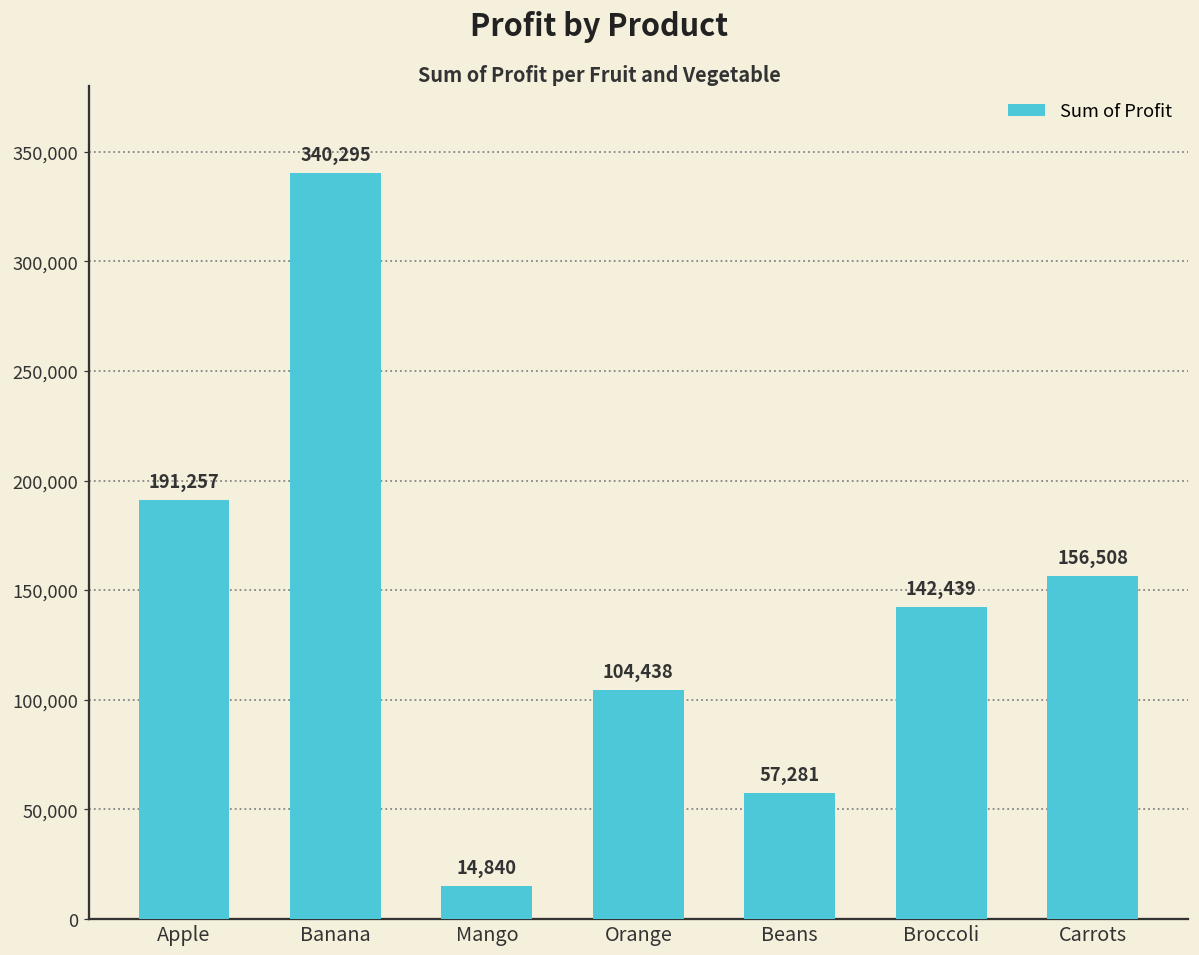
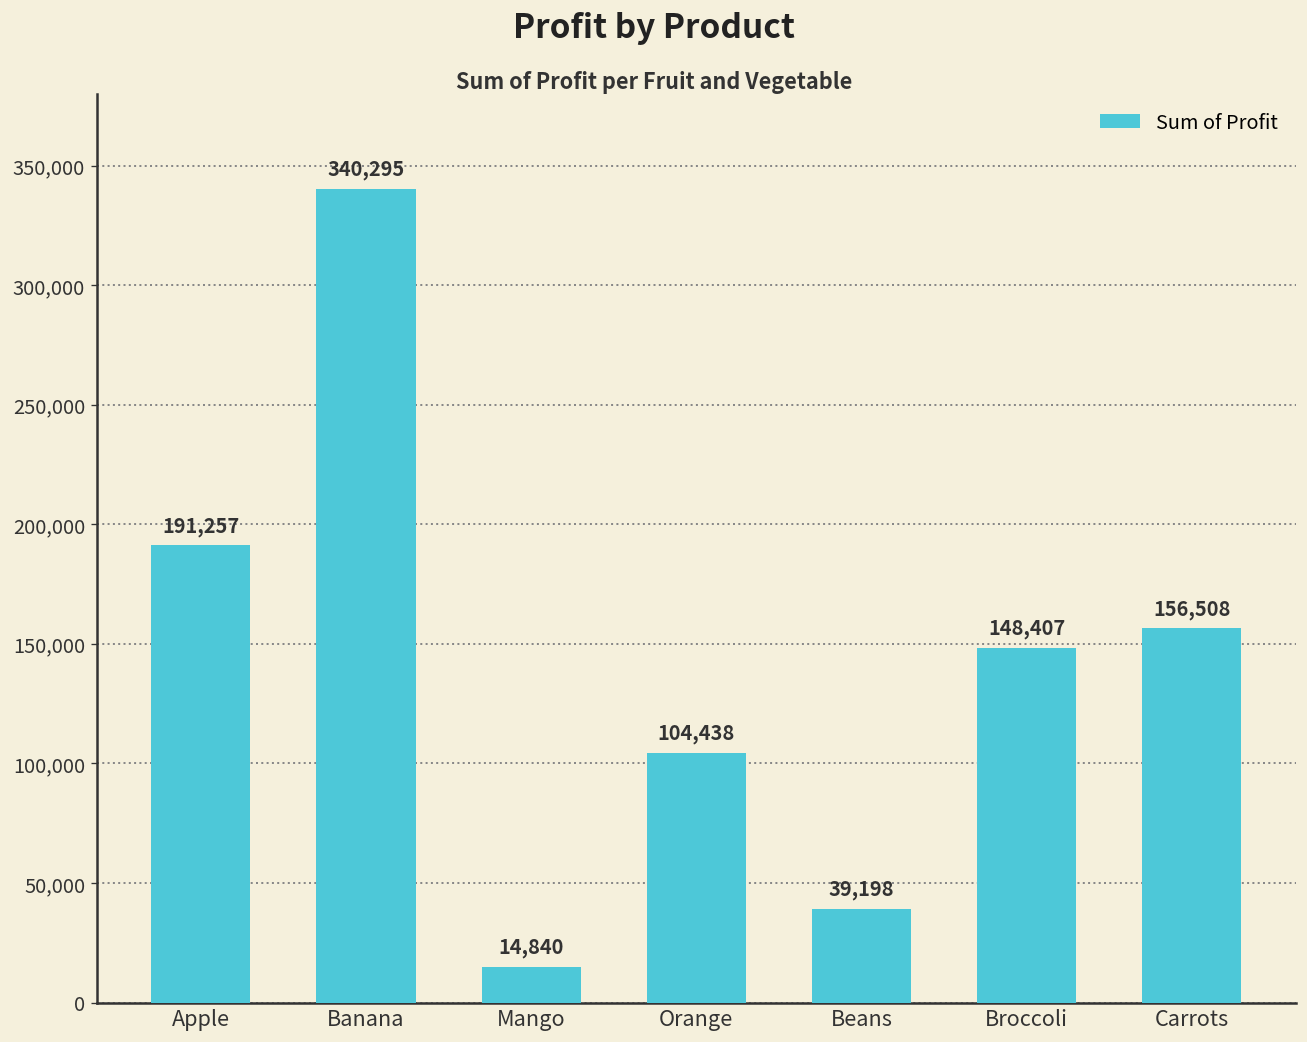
Beans: 57,281 -> 39,198
Broccoli: 142,439 -> 148,407
